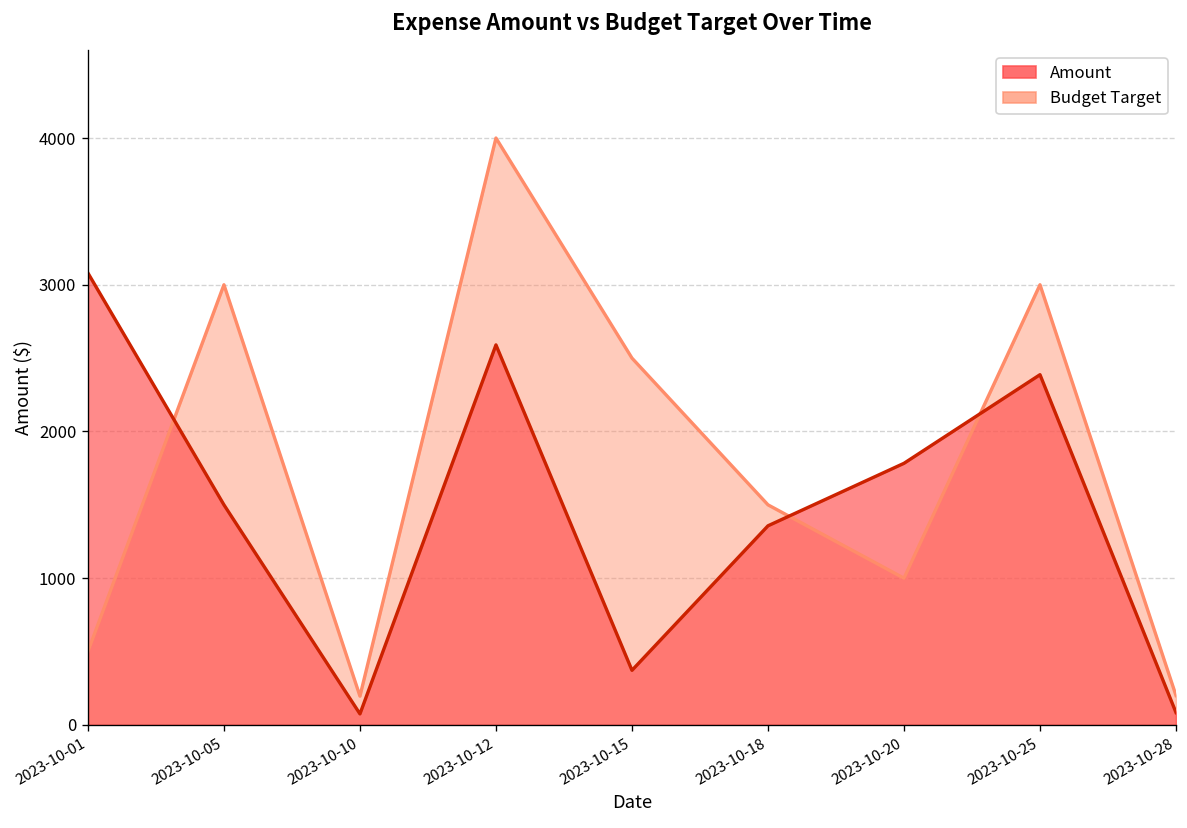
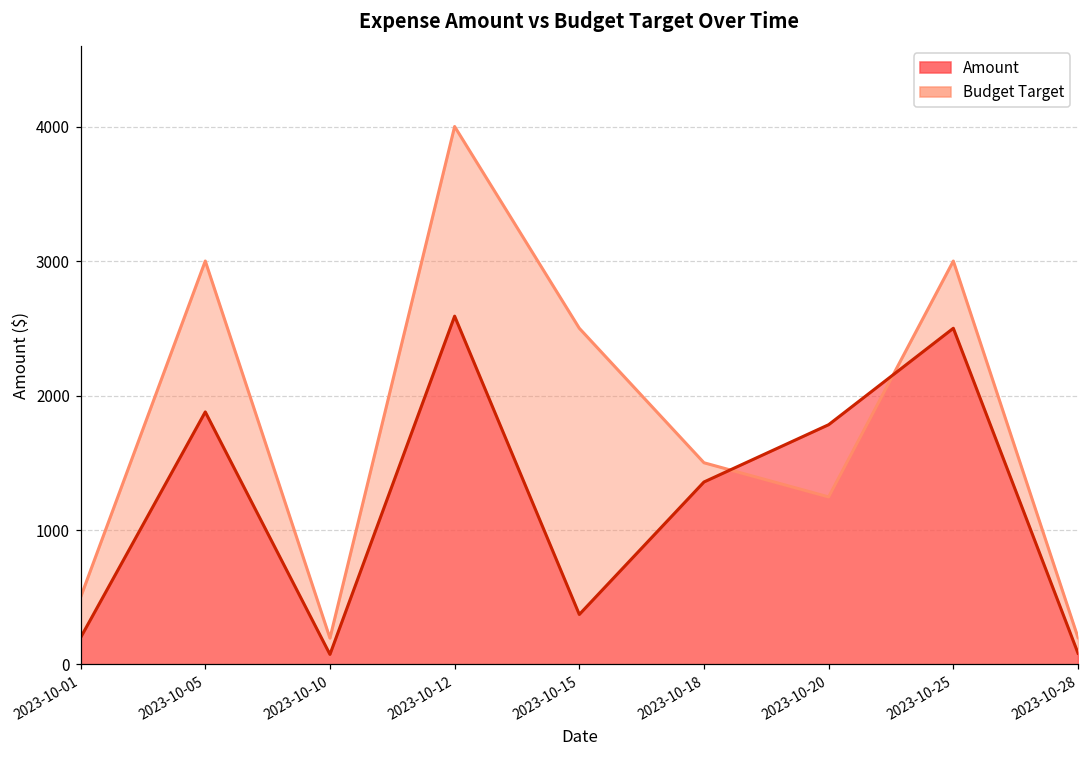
Amount, 2023-10-01: 3080 -> 200
Amount, 2023-10-05: 1500 -> 1880
Budget Target, 2023-10-20: 1000 -> 1250
Amount, 2023-10-25: 2390 -> 2500
